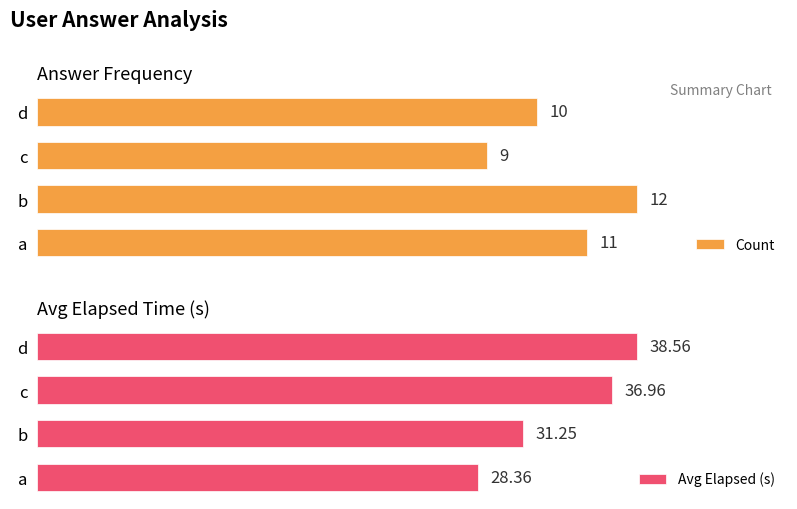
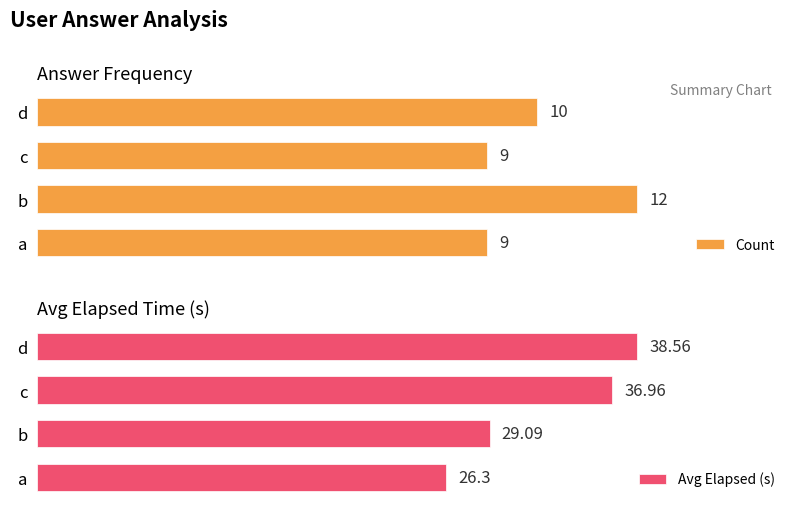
Answer Frequency, a: 11 -> 9
Avg Elapsed Time (s), b: 31.25 -> 29.09
Avg Elapsed Time (s), a: 28.36 -> 26.3
